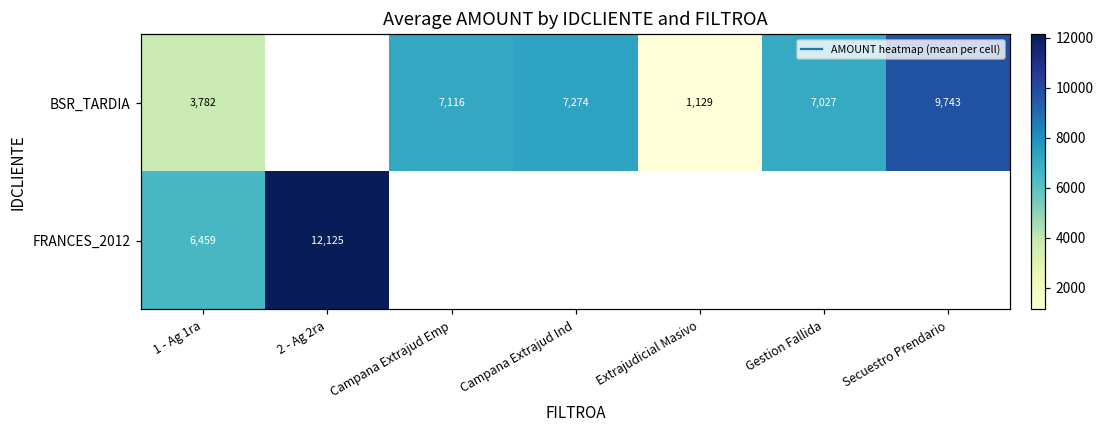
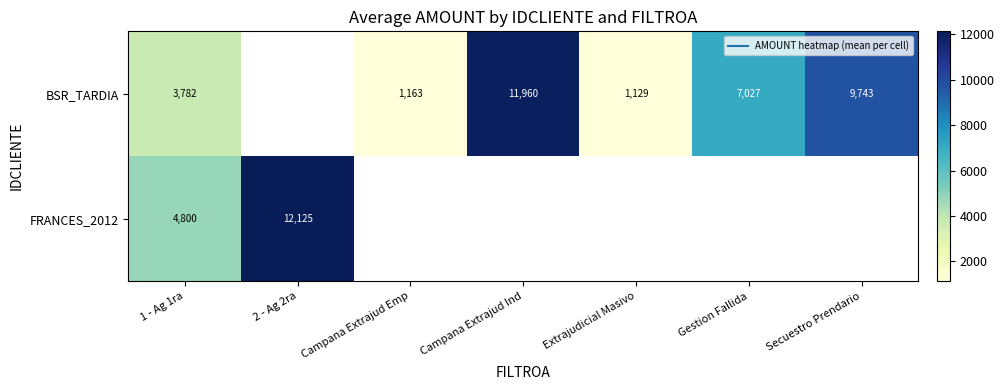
BSR_TARDIA, Campana Extrajud Emp: 7,116 -> 1,163
BSR_TARDIA, Campana Extrajud Ind: 7,274 -> 11,960
FRANCES_2012, 1 - Ag 1ra: 6,459 -> 4,800
